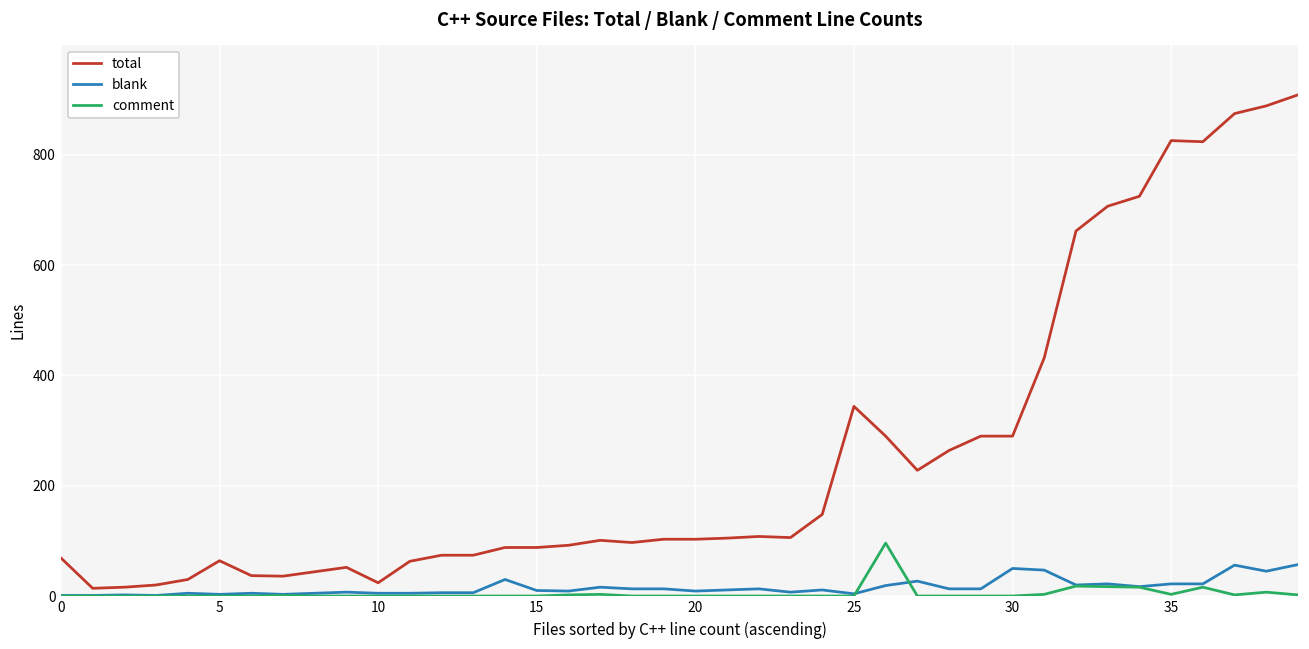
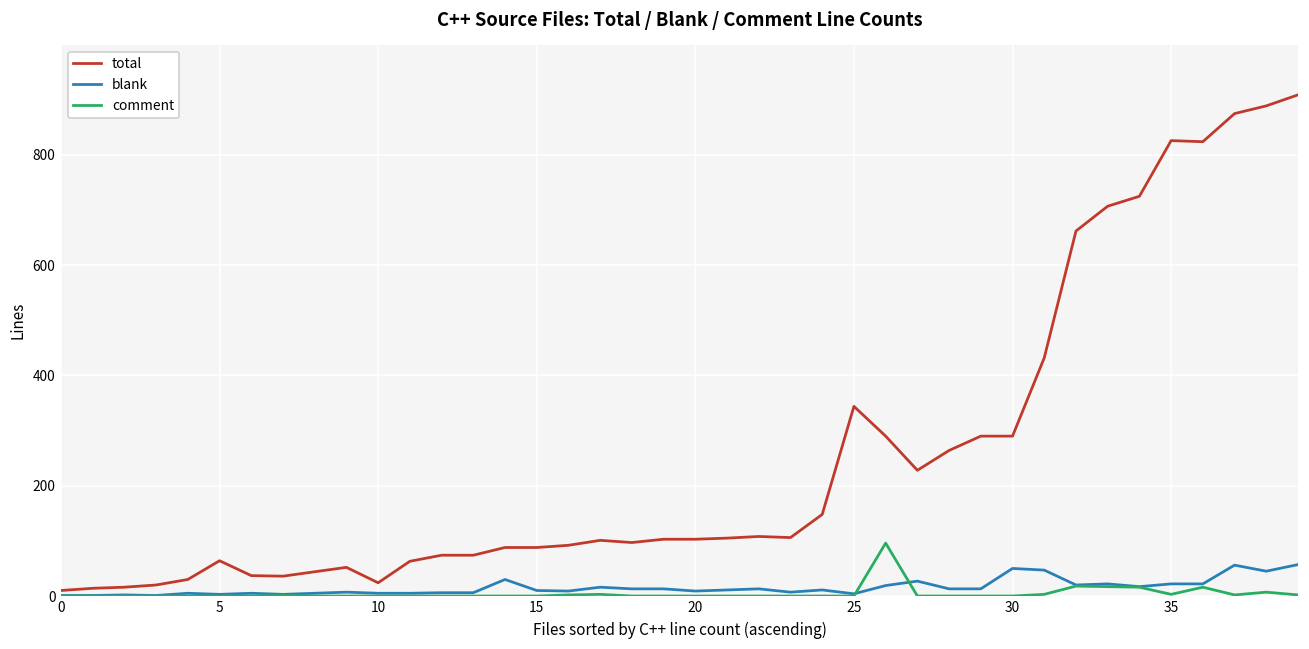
total, 0: 70 -> 10
